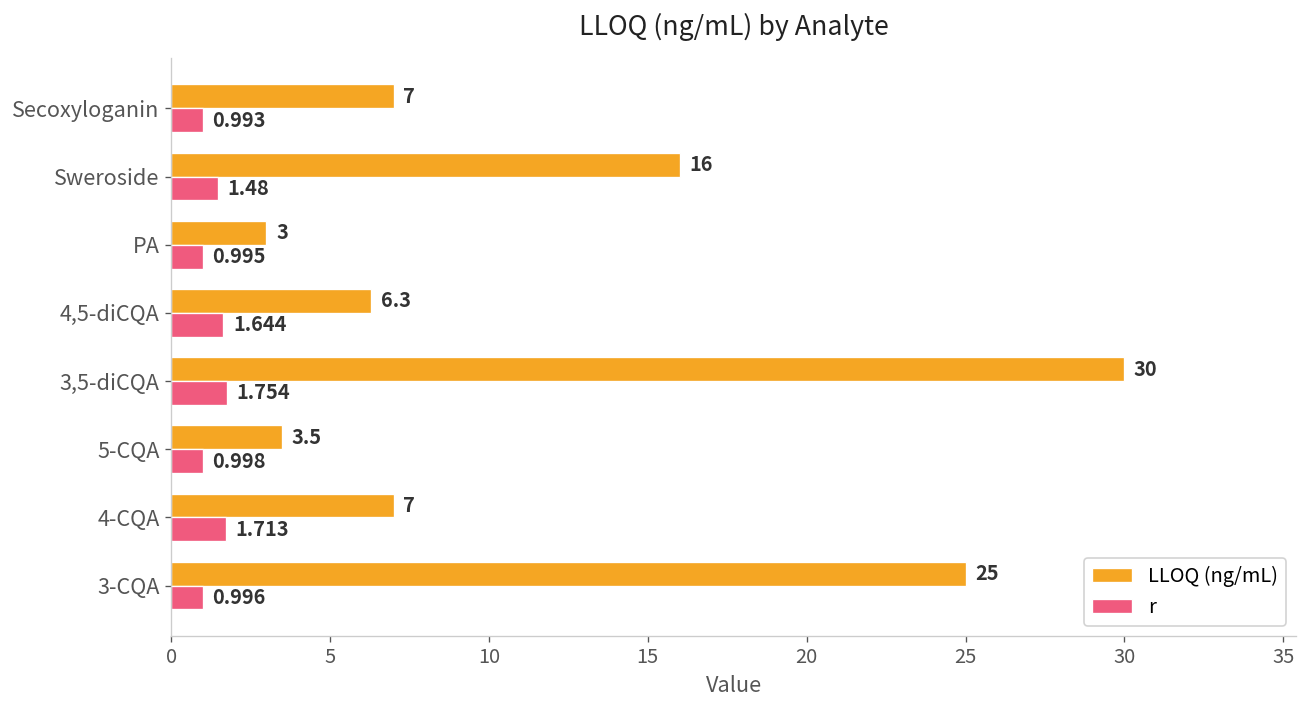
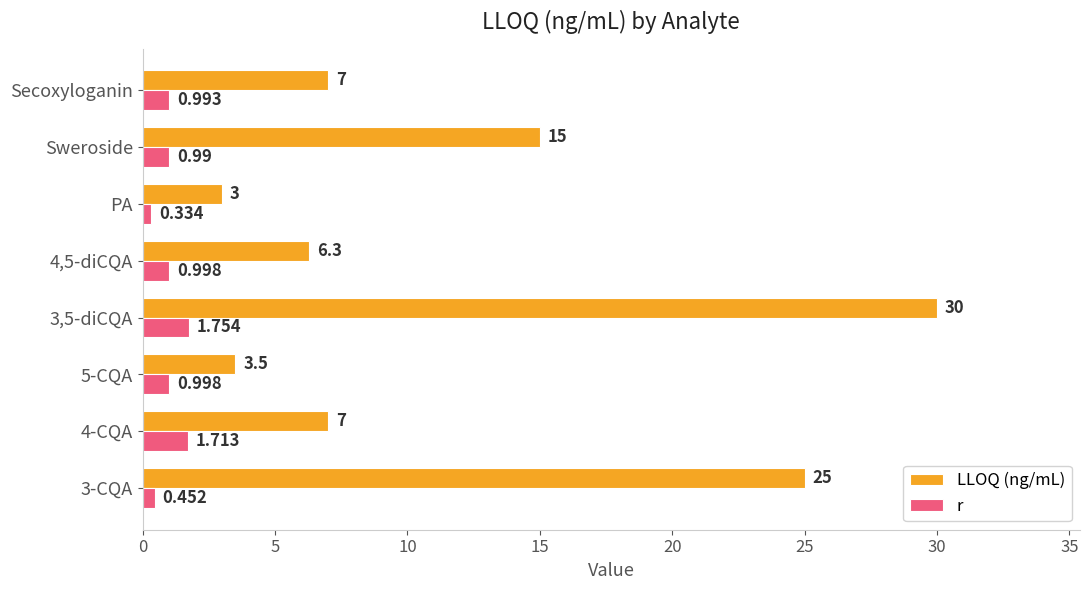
LLOQ (ng/mL), Sweroside: 16 -> 15
r, Sweroside: 1.48 -> 0.99
r, PA: 0.995 -> 0.334
r, 4,5-diCQA: 1.644 -> 0.998
r, 3-CQA: 0.996 -> 0.452
